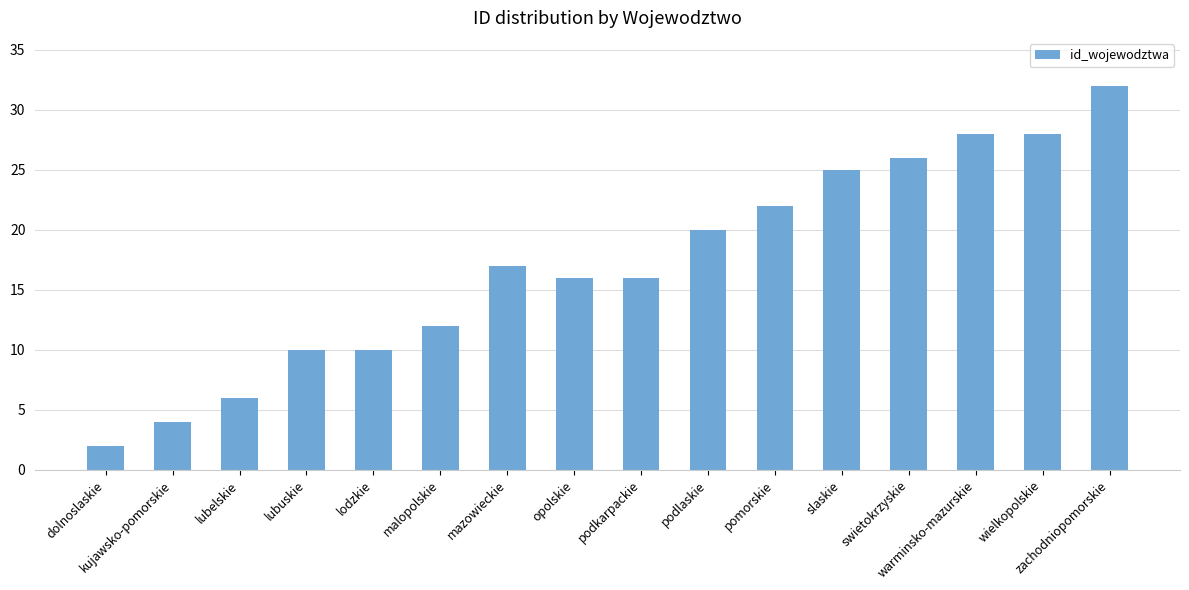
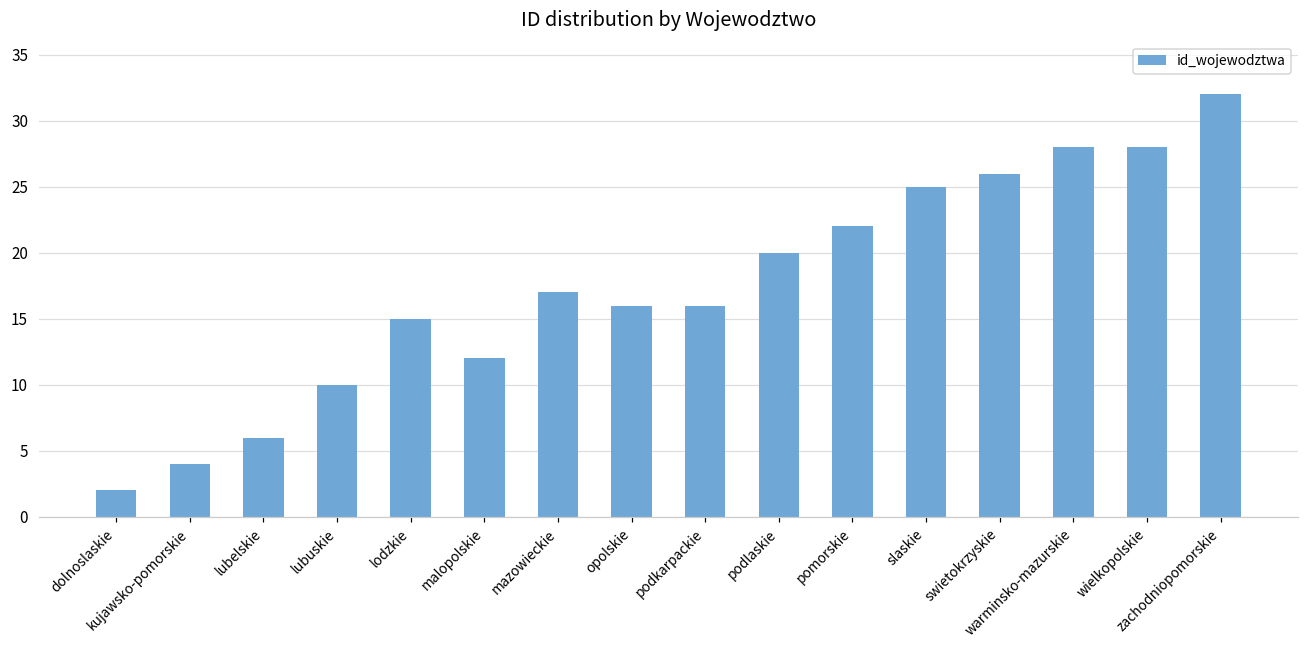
lodzkie: 10 -> 15
